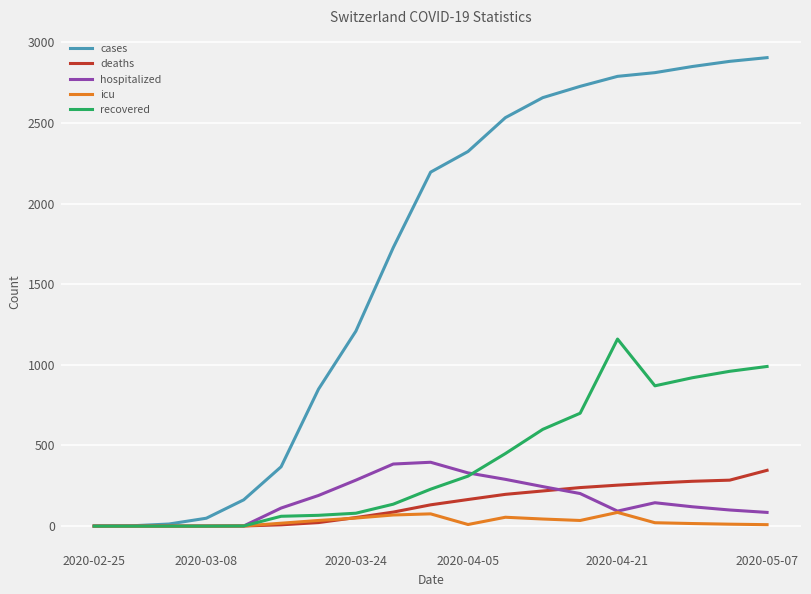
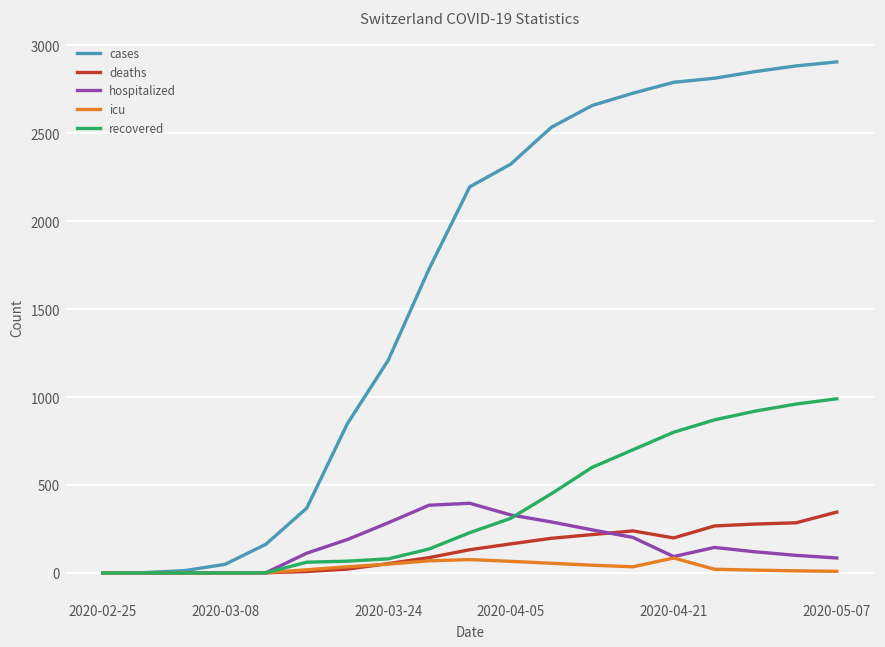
icu, 2020-04-05: 10 -> 70
deaths, 2020-04-21: 250 -> 200
recovered, 2020-04-21: 1160 -> 800
